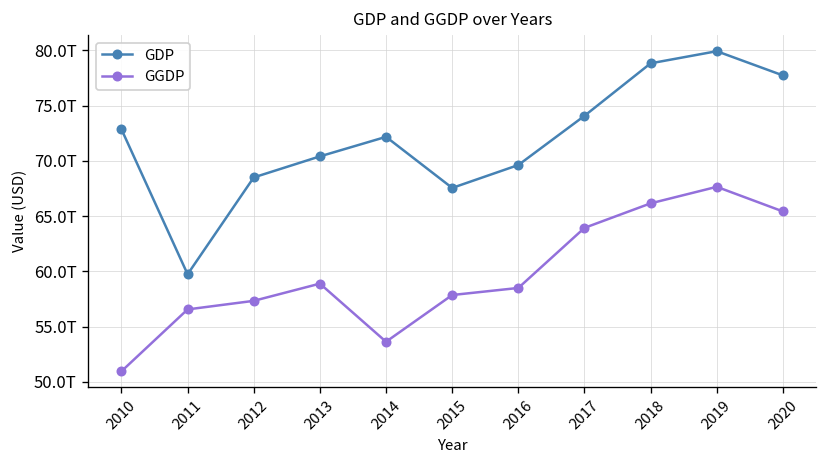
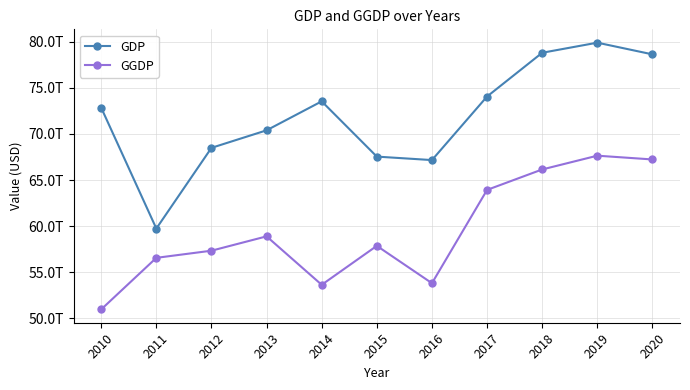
GDP, 2014: 72T -> 74T
GDP, 2016: 70T -> 67T
GGDP, 2016: 58T -> 54T
GDP, 2020: 78T -> 79T
GGDP, 2020: 65T -> 67T
